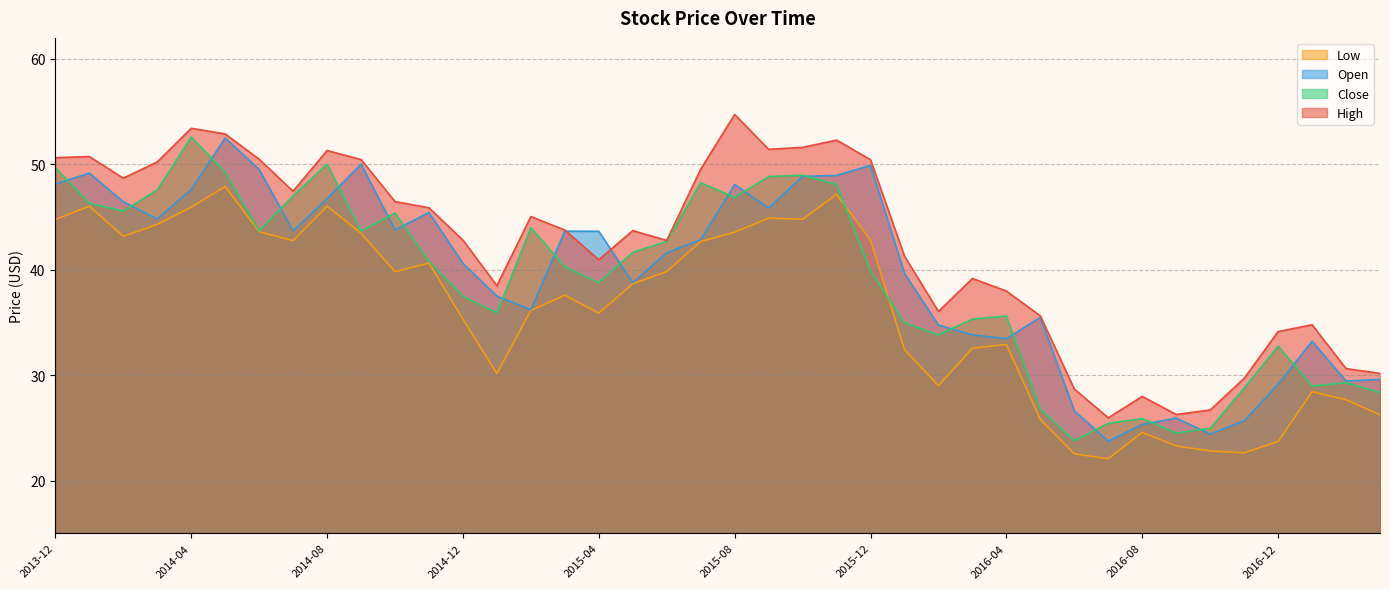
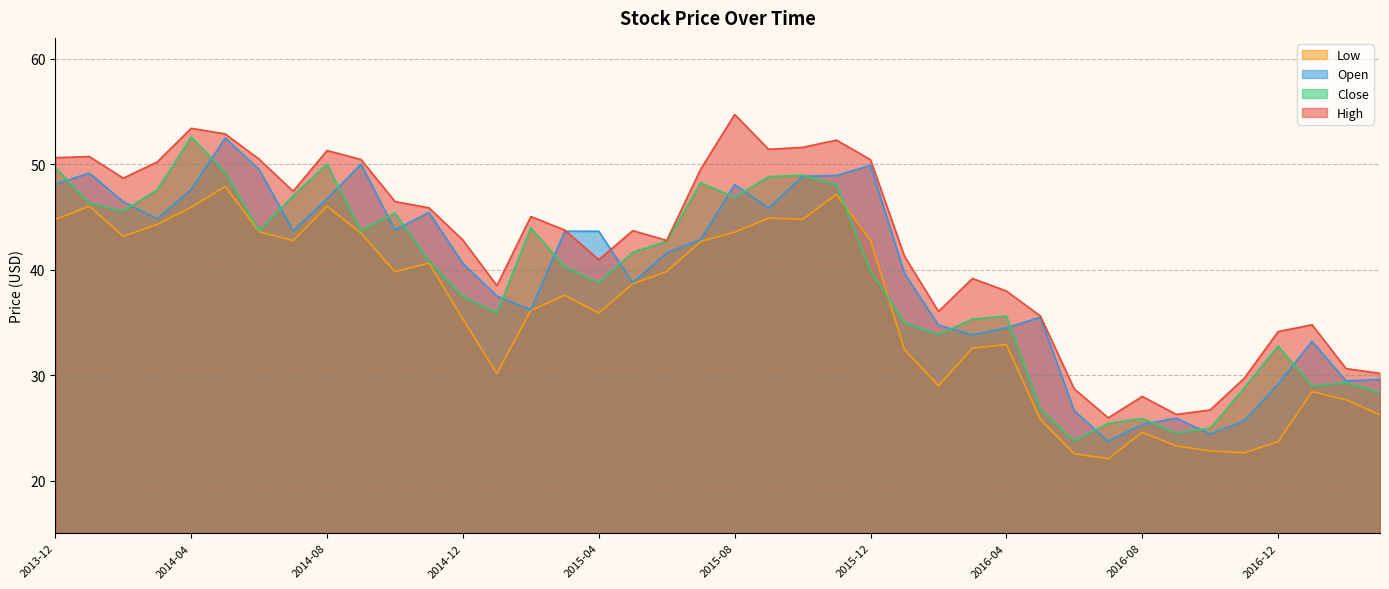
Open, 2016-04: 33.5 -> 34.5
